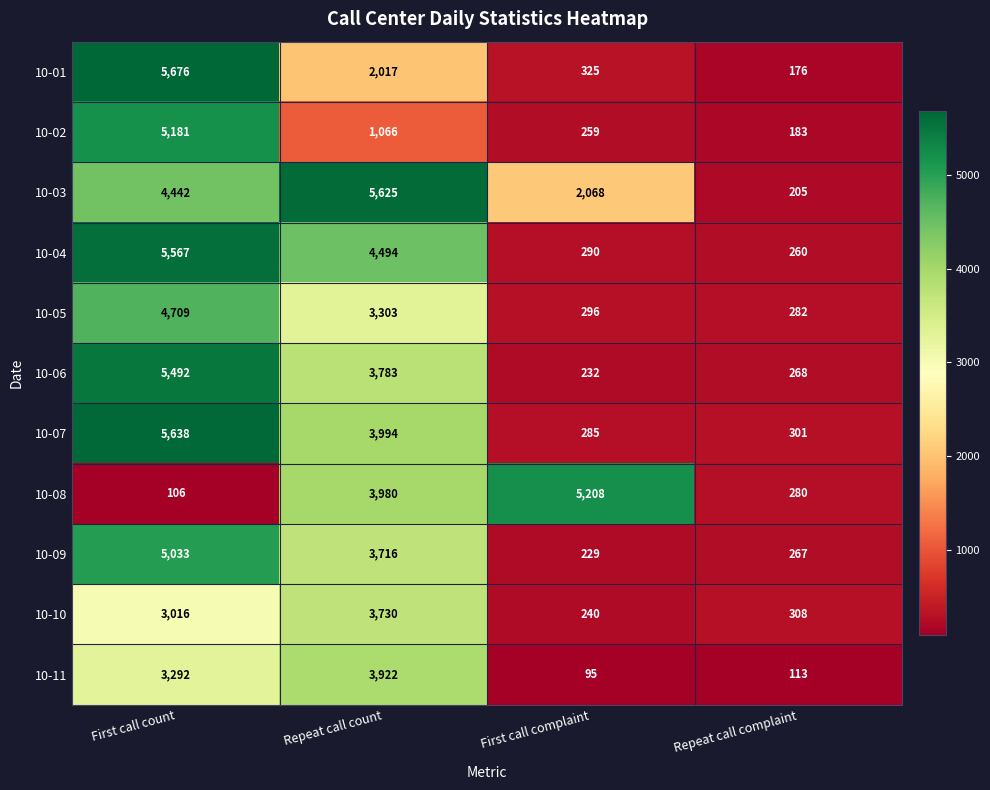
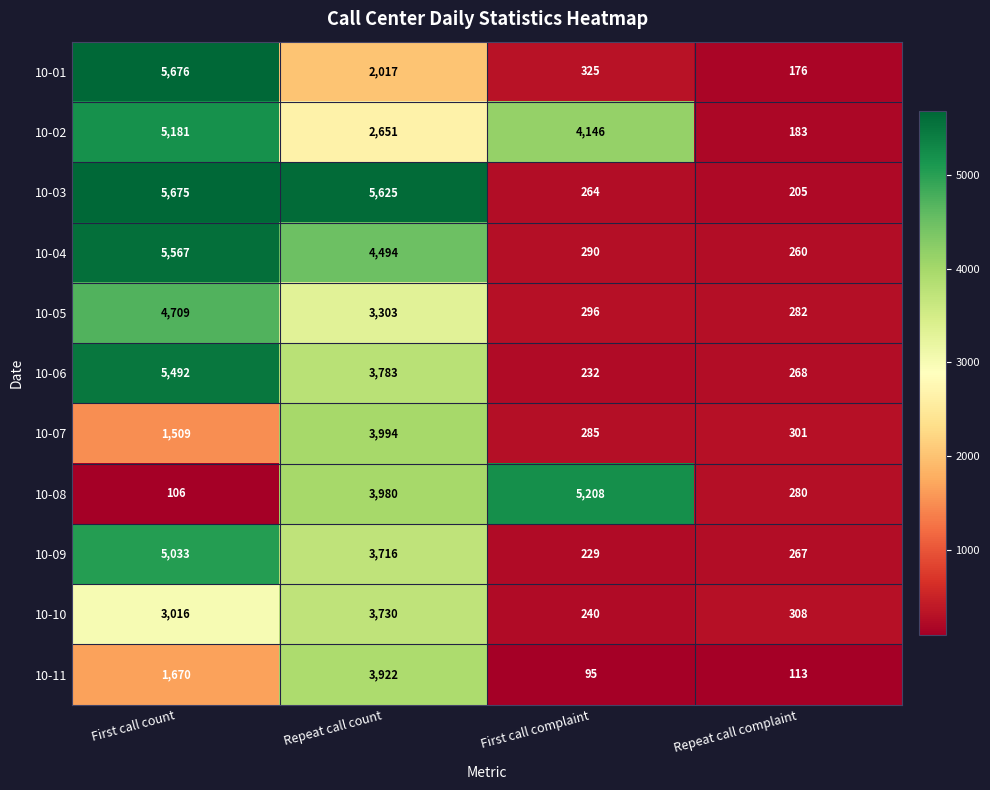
10-02, Repeat call count: 1,066 -> 2,651
10-02, First call complaint: 259 -> 4,146
10-03, First call count: 4,442 -> 5,675
10-03, First call complaint: 2,068 -> 264
10-07, First call count: 5,638 -> 1,509
10-11, First call count: 3,292 -> 1,670
